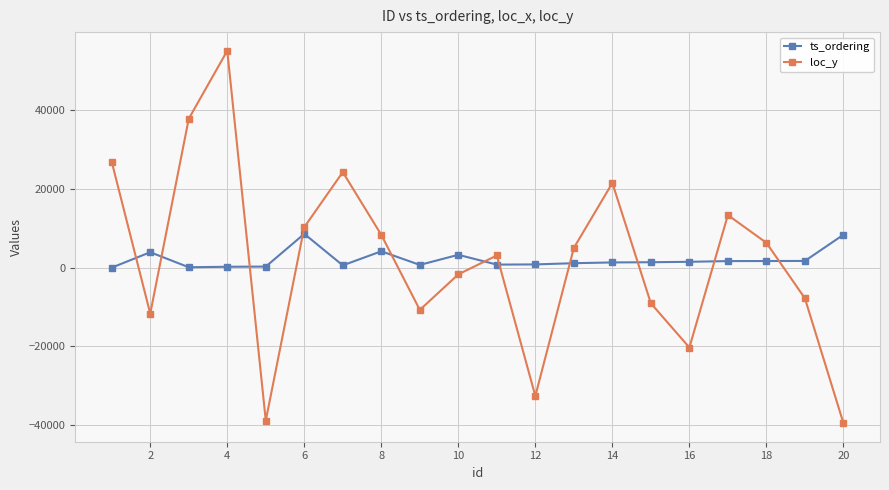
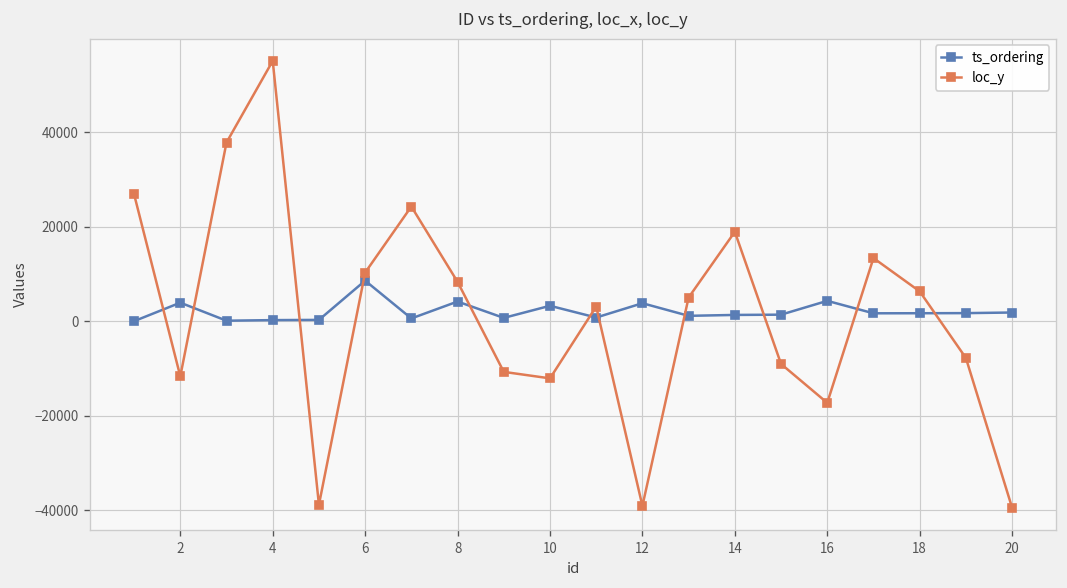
loc_y, 10: -2000 -> -12000
ts_ordering, 12: 1000 -> 4000
loc_y, 12: -33000 -> -39000
loc_y, 14: 22000 -> 19000
ts_ordering, 16: 1000 -> 4000
loc_y, 16: -20000 -> -17000
ts_ordering, 20: 8000 -> 2000
